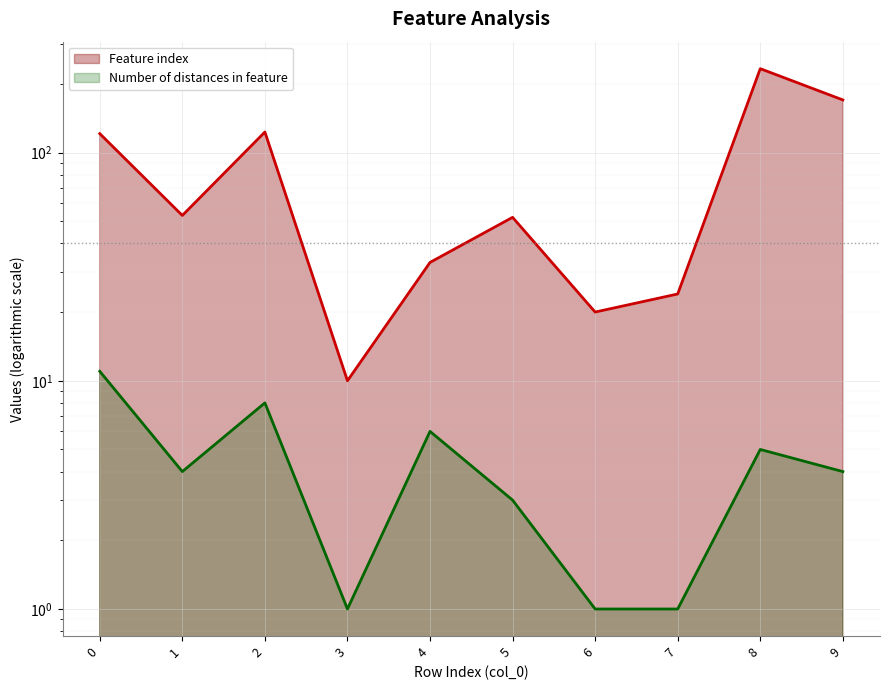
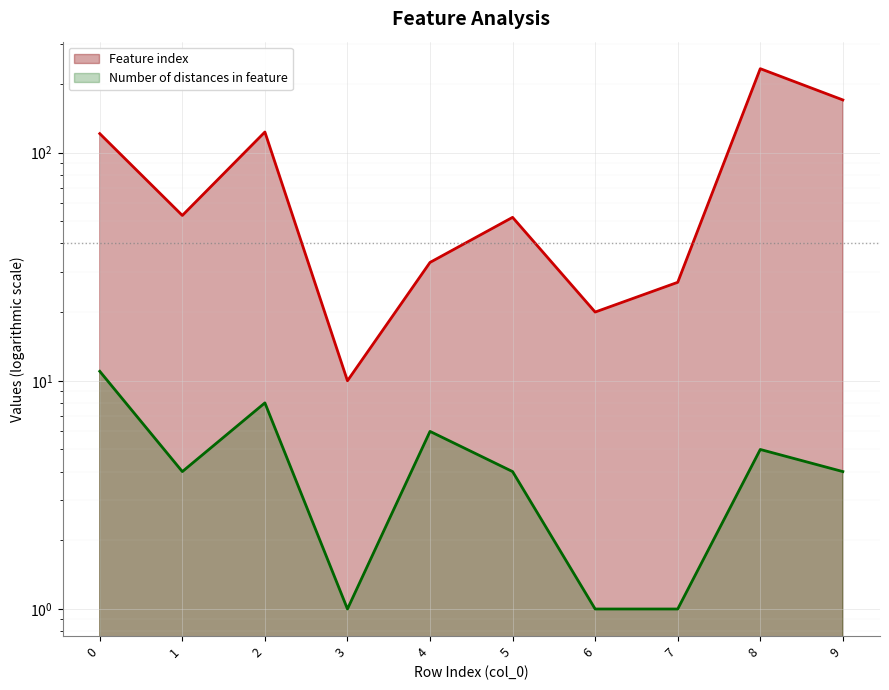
Number of distances in feature, 5: 3 -> 4
Feature index, 7: 24 -> 27
